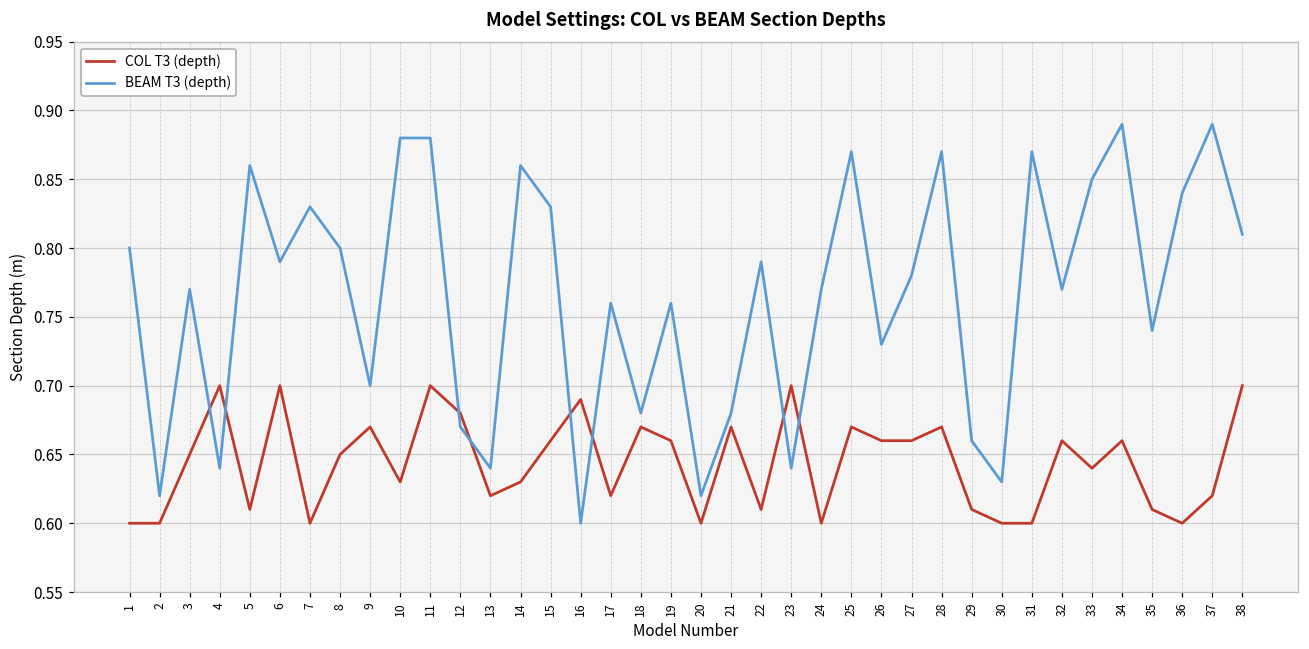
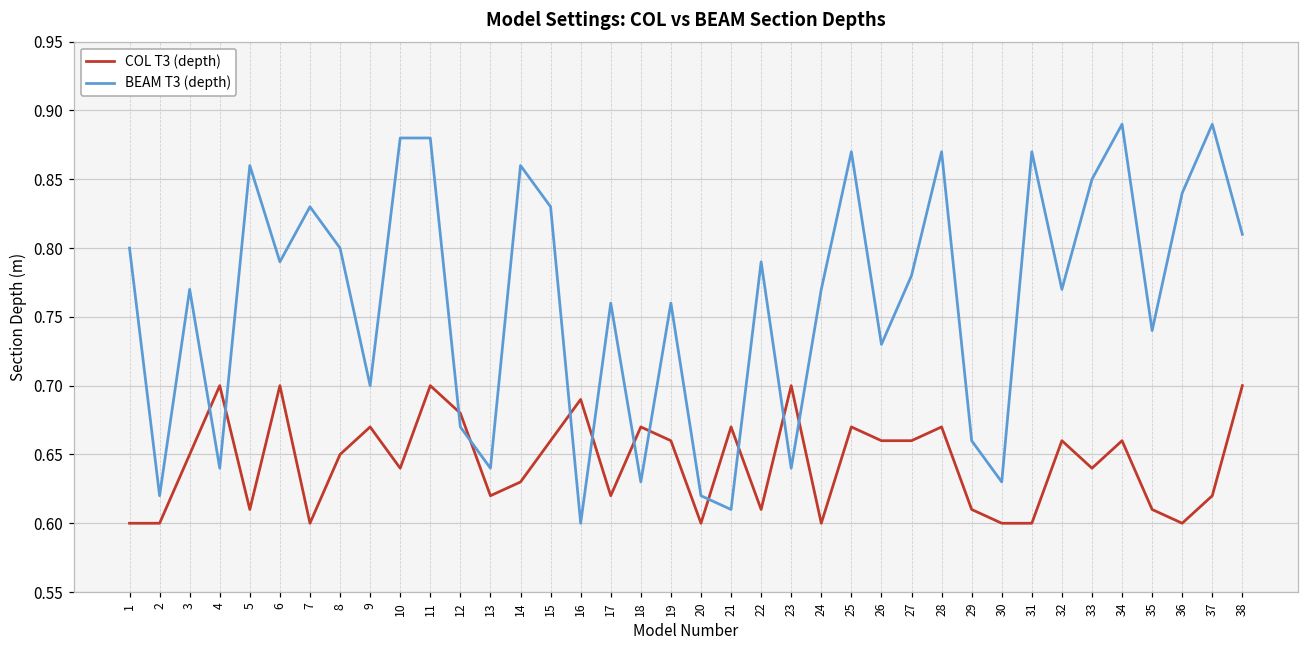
COL T3 (depth), 10: 0.63 -> 0.64
BEAM T3 (depth), 18: 0.68 -> 0.63
BEAM T3 (depth), 21: 0.68 -> 0.61
